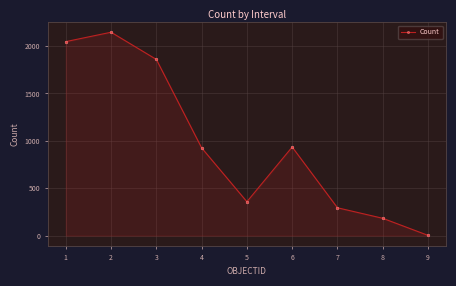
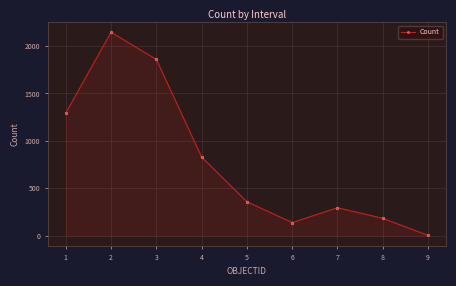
1: 2000 -> 1300
4: 900 -> 800
6: 900 -> 100
